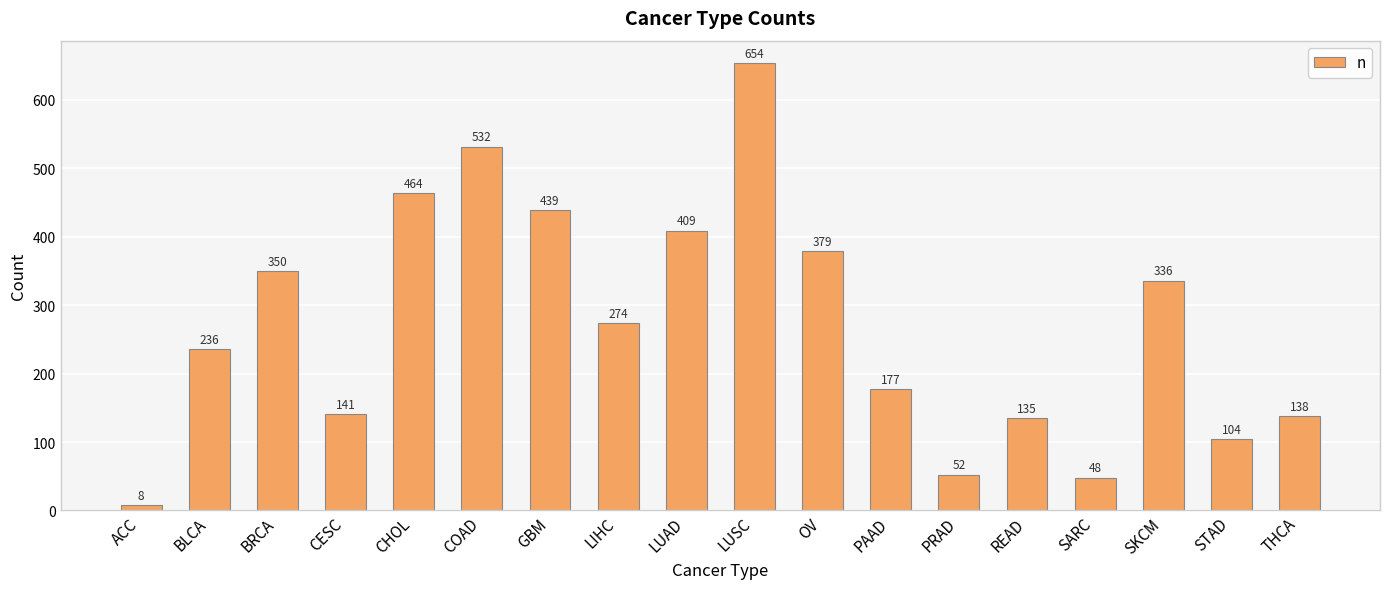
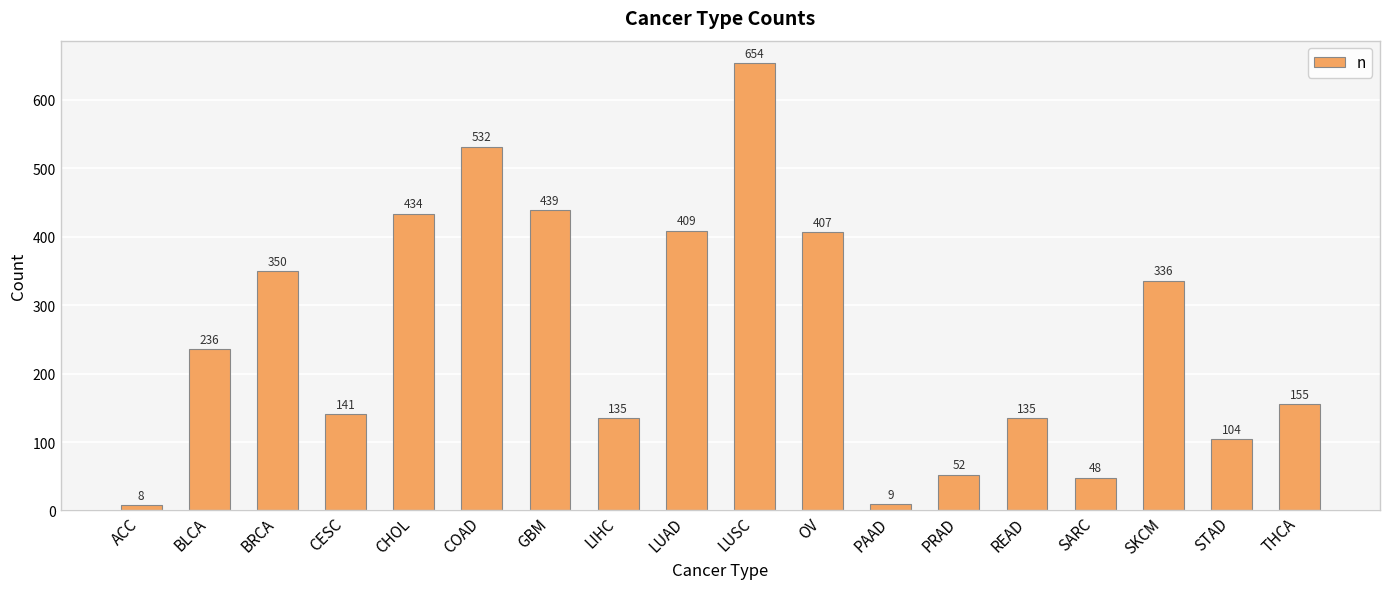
CHOL: 464 -> 434
LIHC: 274 -> 135
OV: 379 -> 407
PAAD: 177 -> 9
THCA: 138 -> 155
